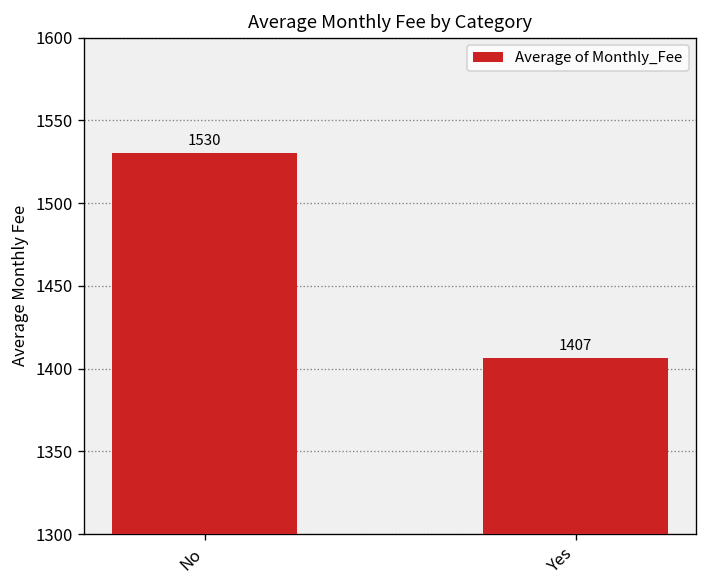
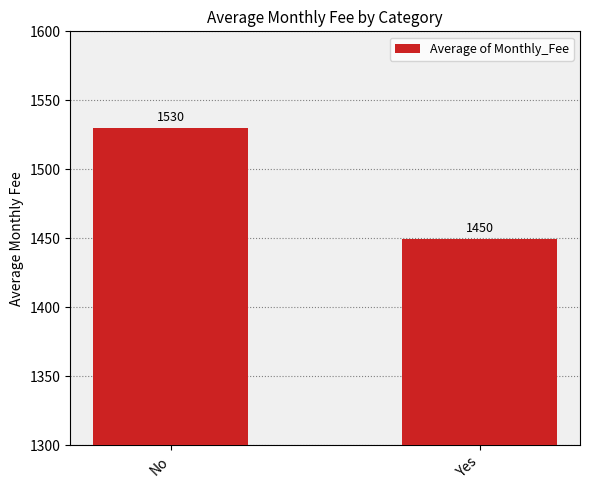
Yes: 1407 -> 1450
